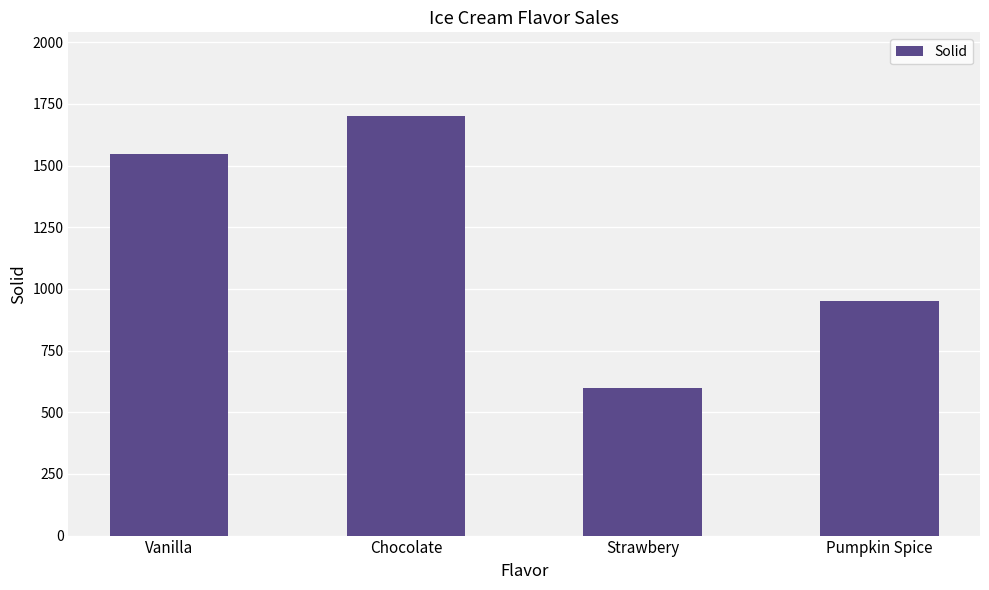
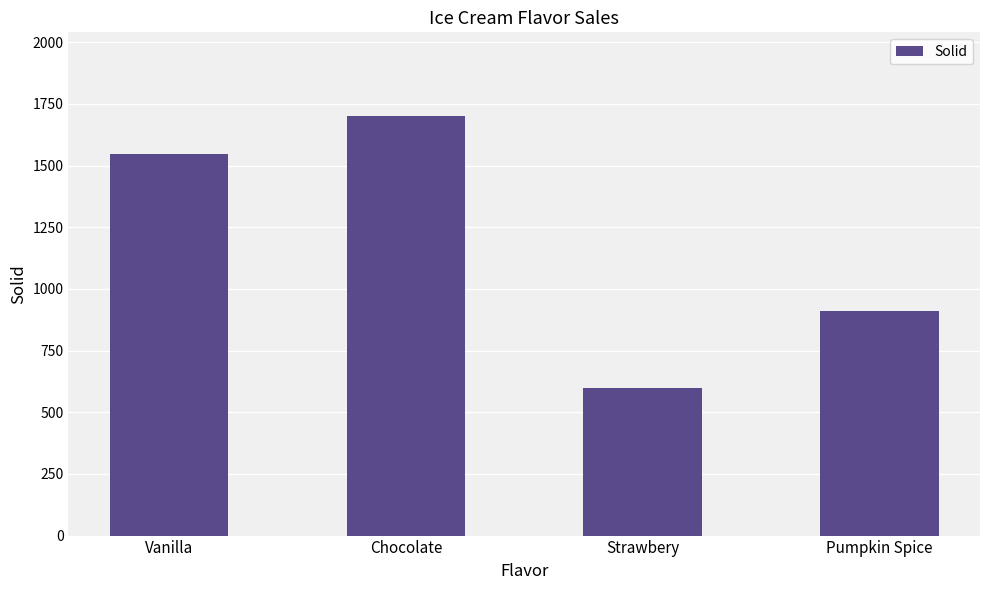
Pumpkin Spice: 950 -> 910
